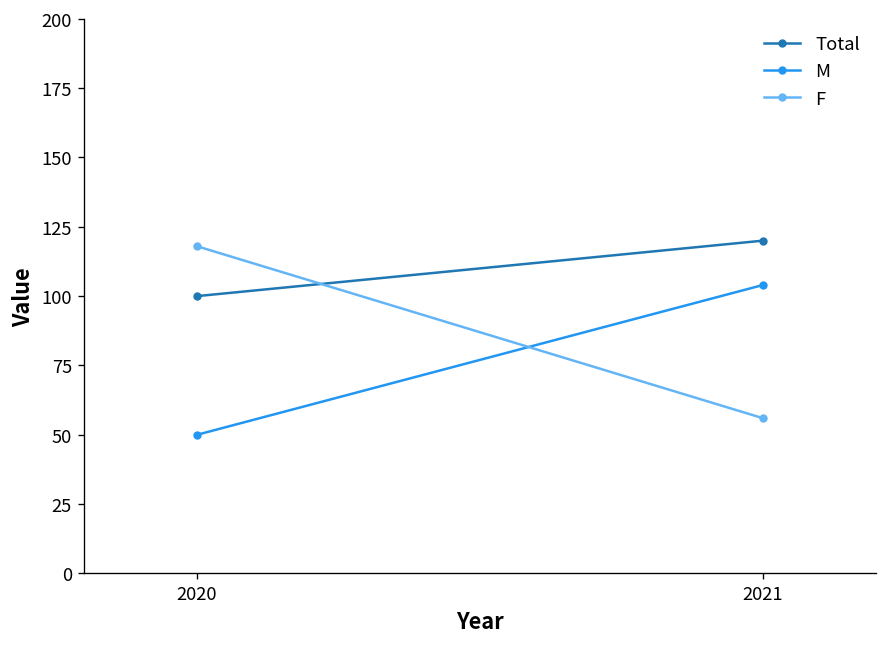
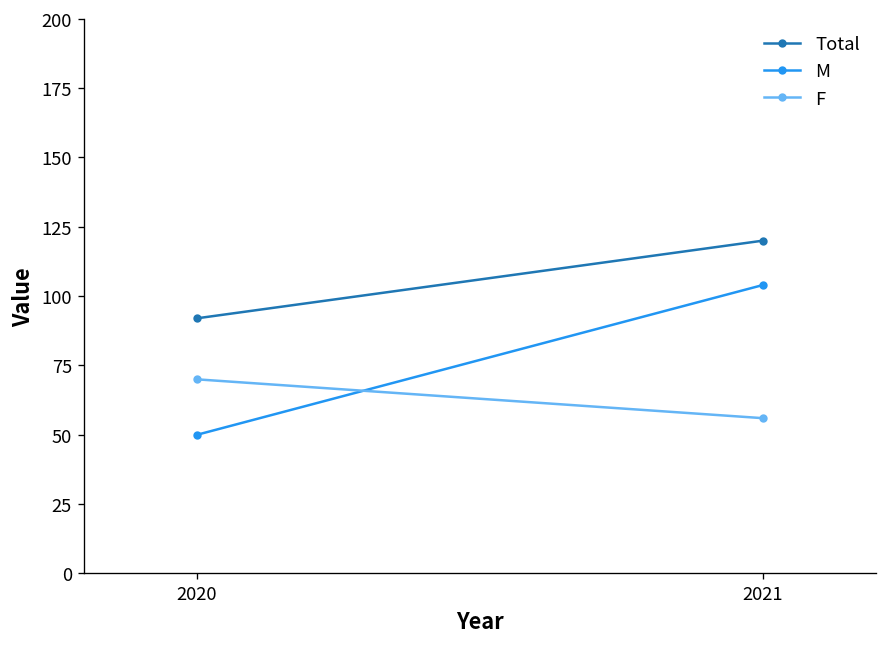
Total, 2020: 100 -> 92
F, 2020: 118 -> 70
